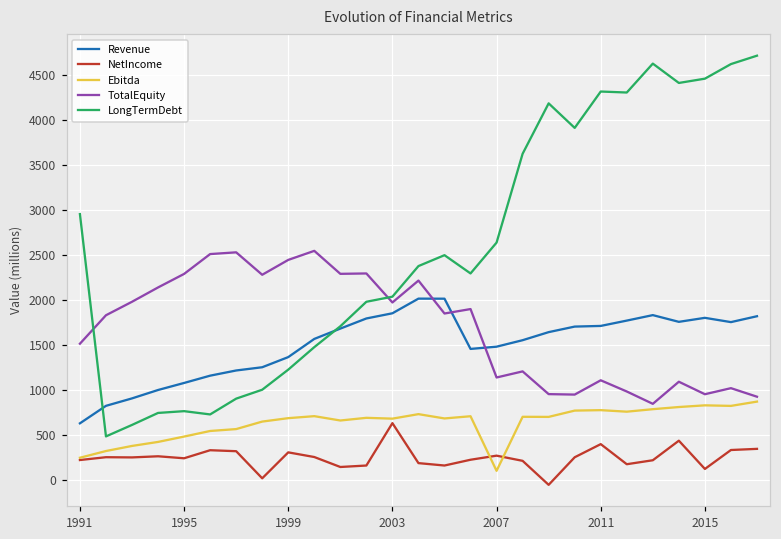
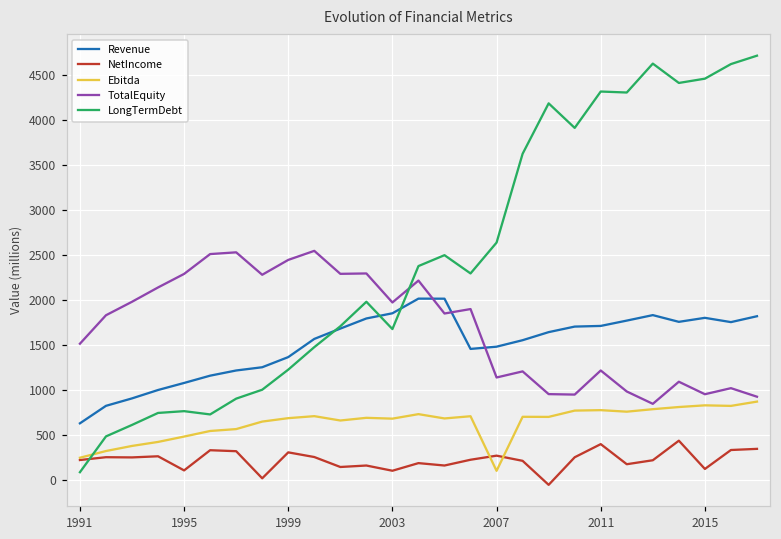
LongTermDebt, 1991: 3000 -> 100
NetIncome, 1995: 200 -> 100
NetIncome, 2003: 600 -> 100
LongTermDebt, 2003: 2000 -> 1700
TotalEquity, 2011: 1100 -> 1200
